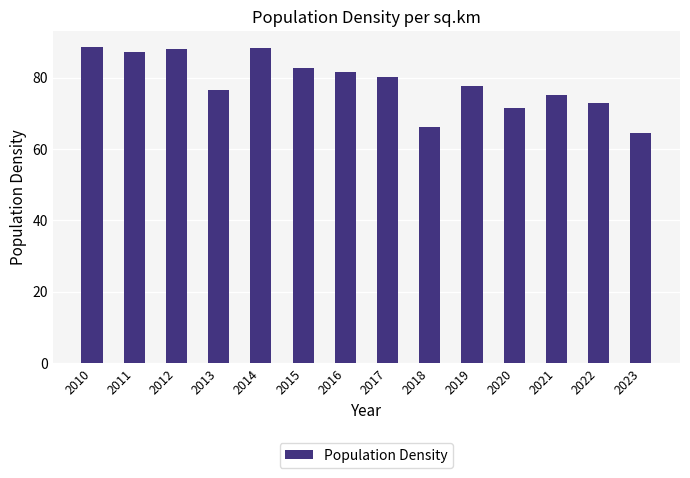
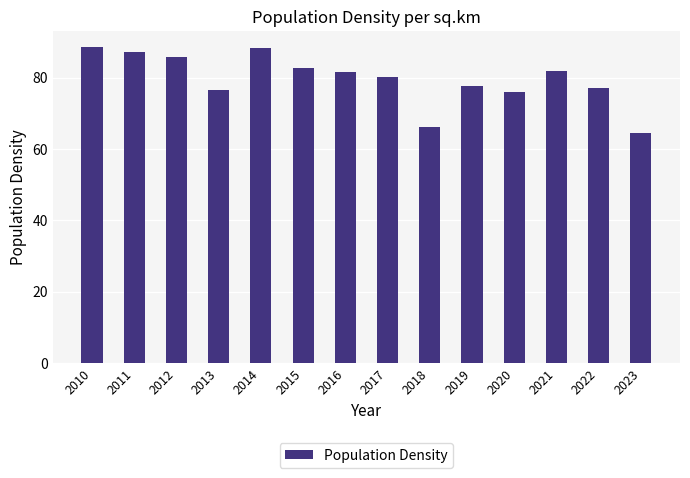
2012: 88 -> 86
2020: 71 -> 76
2021: 75 -> 82
2022: 73 -> 77
